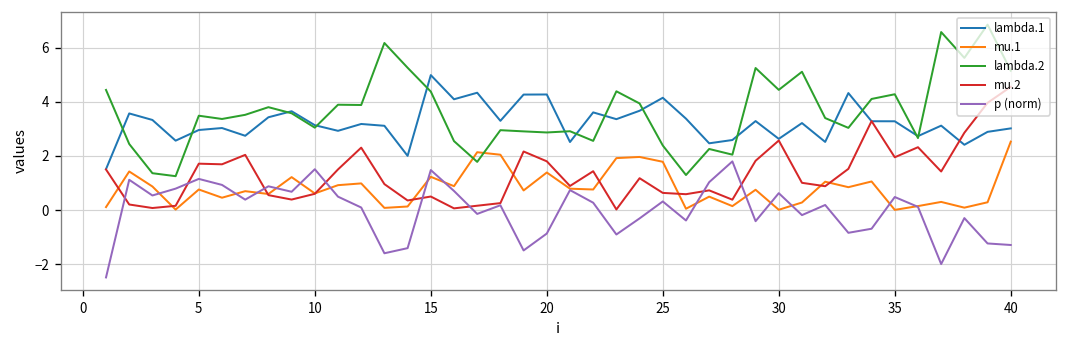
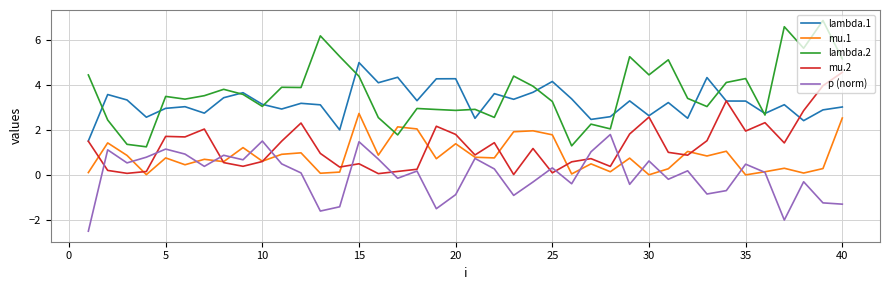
mu.1, 15: 1.2 -> 2.7
lambda.2, 25: 2.4 -> 3.3
mu.2, 25: 0.6 -> 0.1
